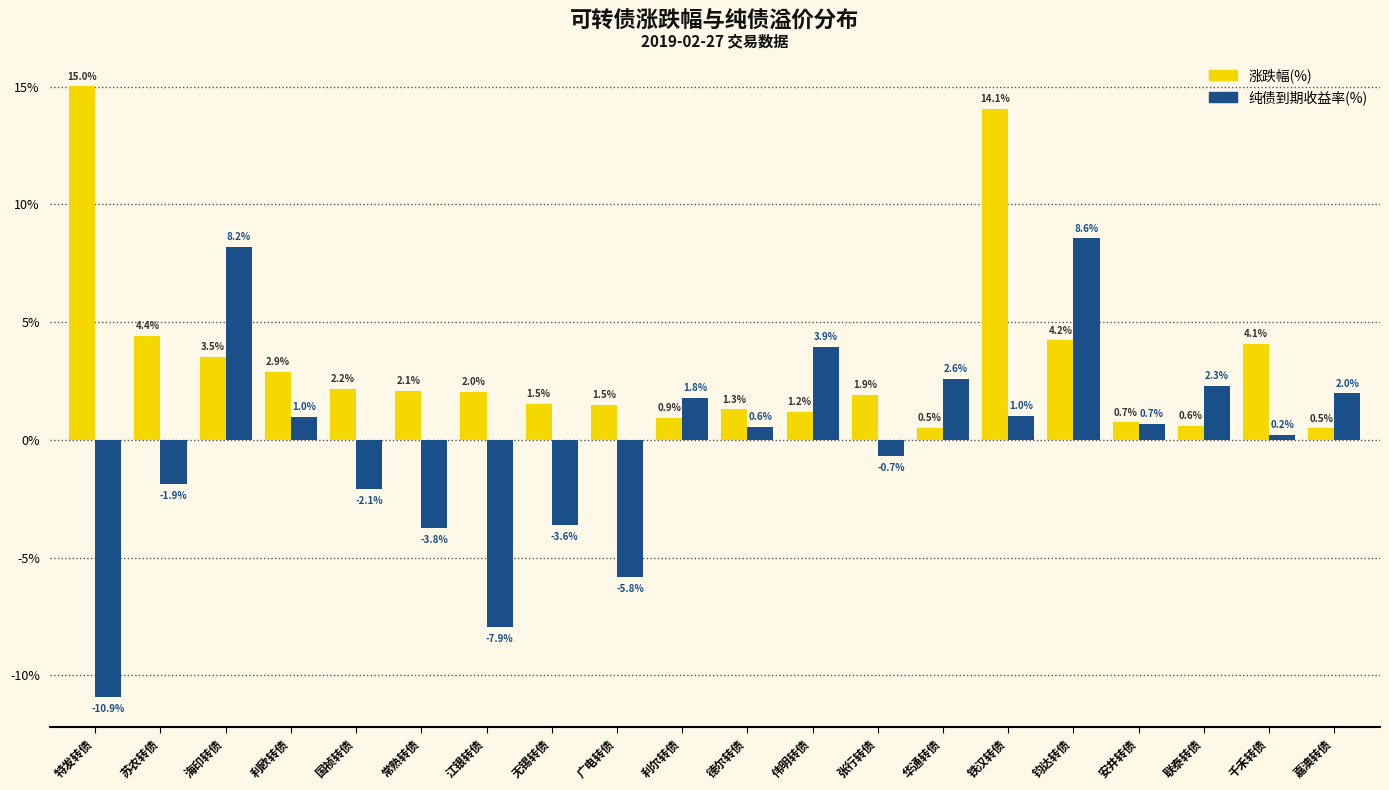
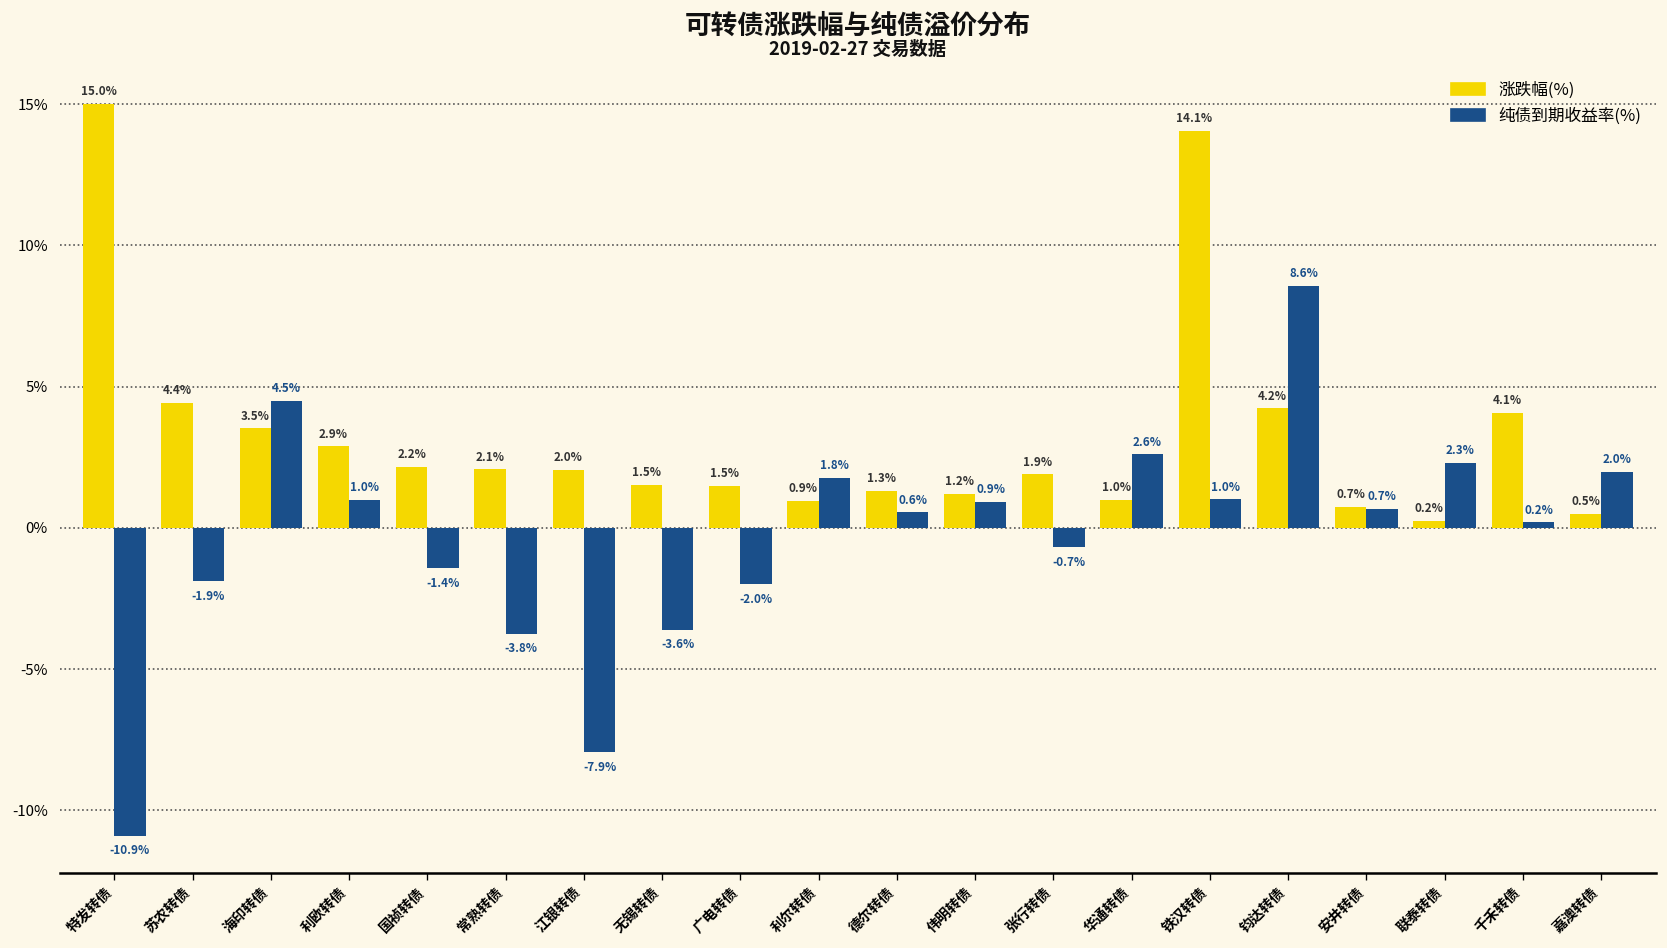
纯债到期收益率(%), 海印转债: 8.2% -> 4.5%
纯债到期收益率(%), 国祯转债: -2.1% -> -1.4%
纯债到期收益率(%), 广电转债: -5.8% -> -2.0%
纯债到期收益率(%), 伟明转债: 3.9% -> 0.9%
涨跌幅(%), 华通转债: 0.5% -> 1.0%
涨跌幅(%), 联泰转债: 0.6% -> 0.2%
